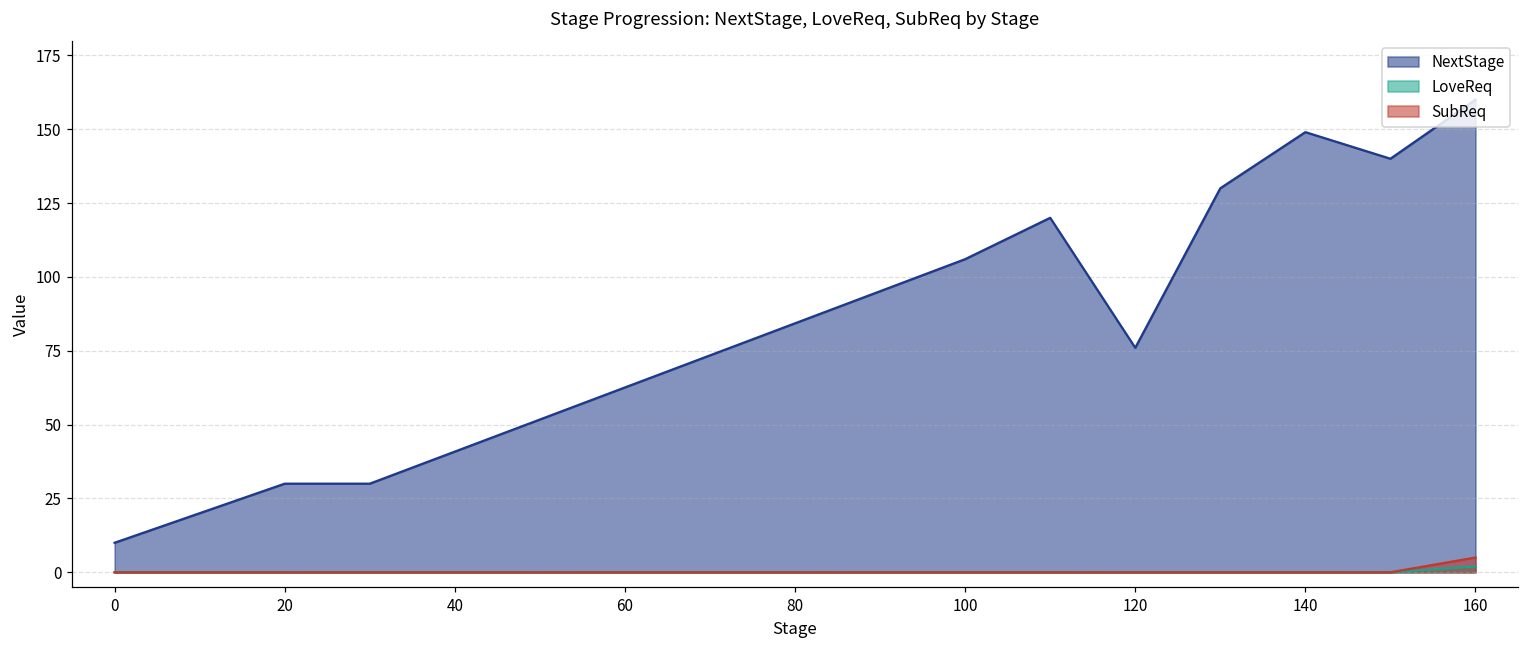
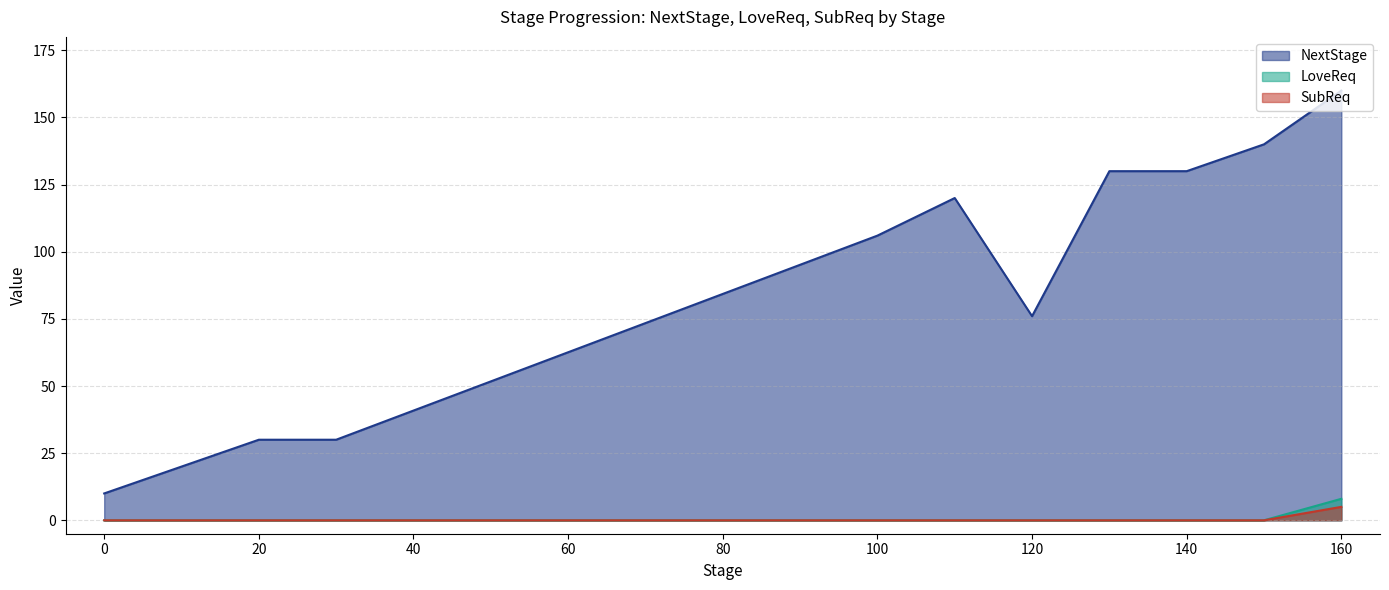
NextStage, 140: 149 -> 130
LoveReq, 160: 2 -> 8
